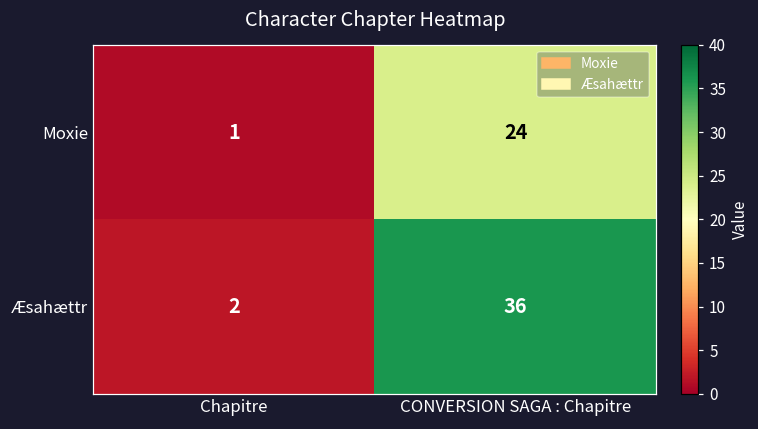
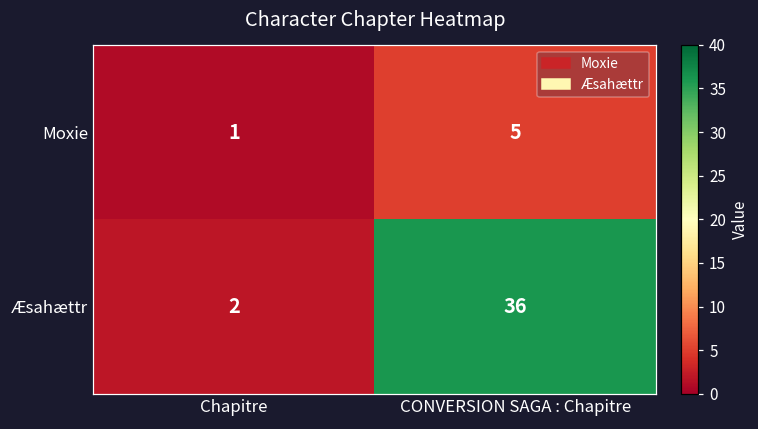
Moxie, CONVERSION SAGA : Chapitre: 24 -> 5
